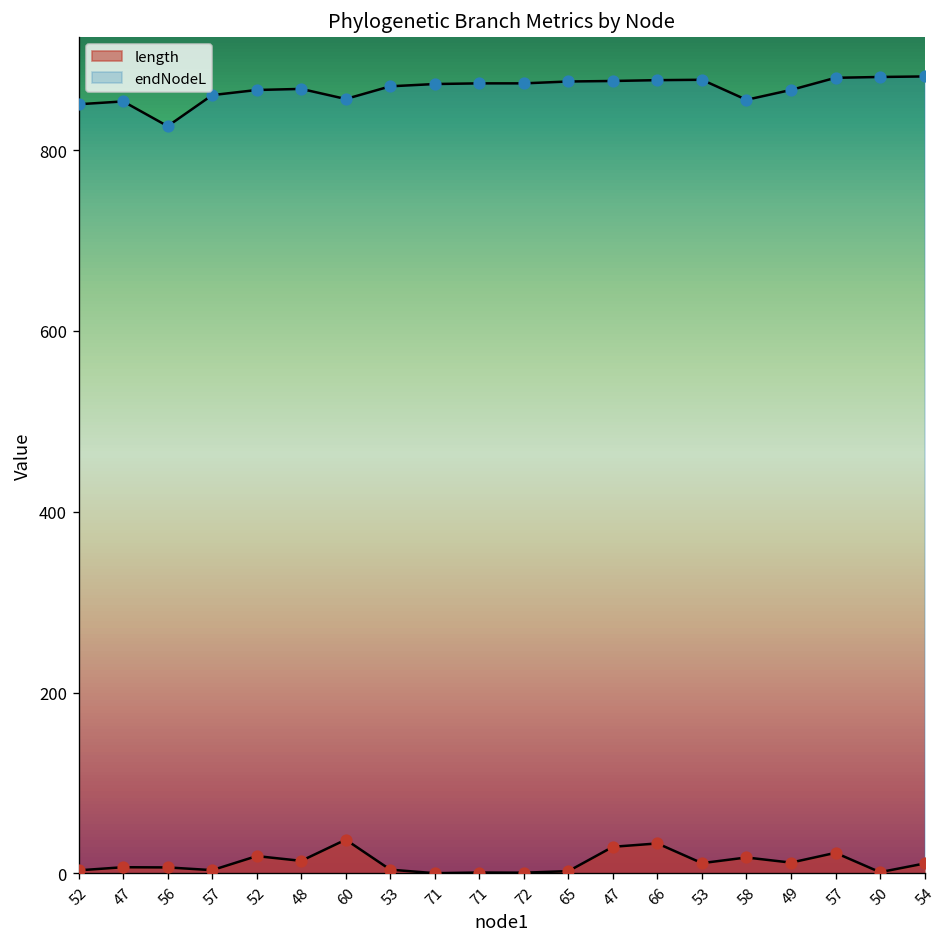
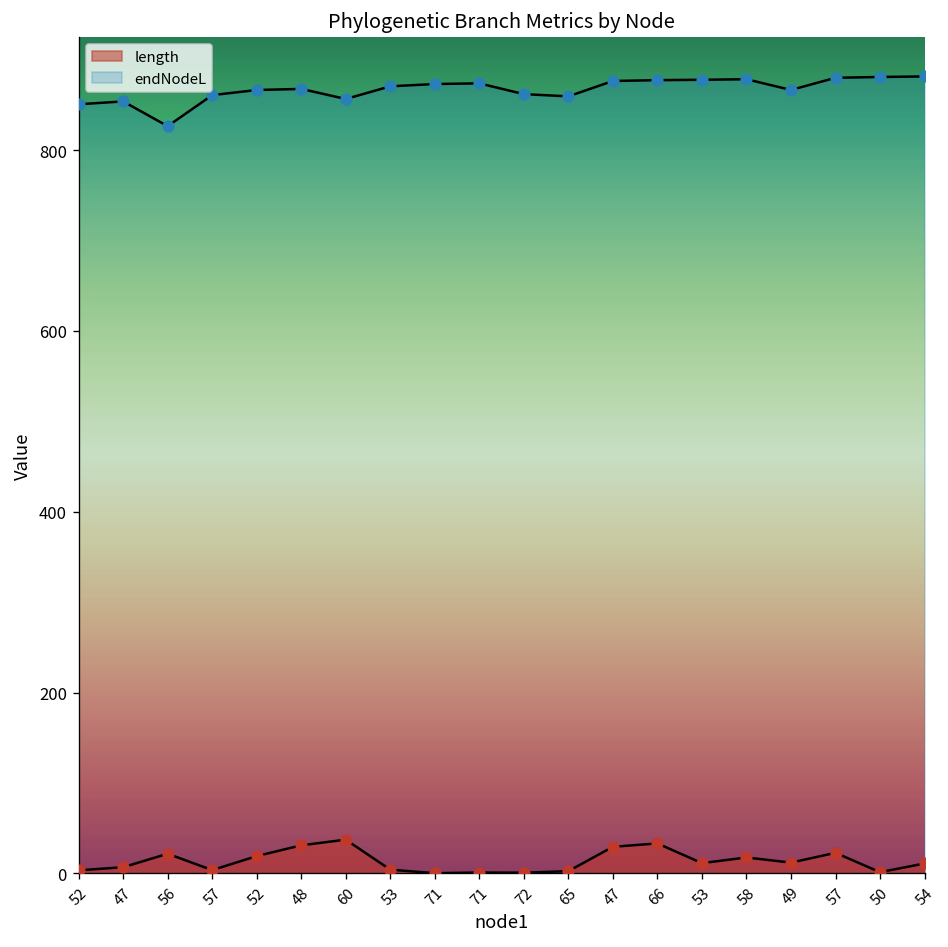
length, 56: 10 -> 20
length, 48: 10 -> 30
endNodeL, 72: 870 -> 860
endNodeL, 65: 880 -> 860
endNodeL, 58: 860 -> 880
